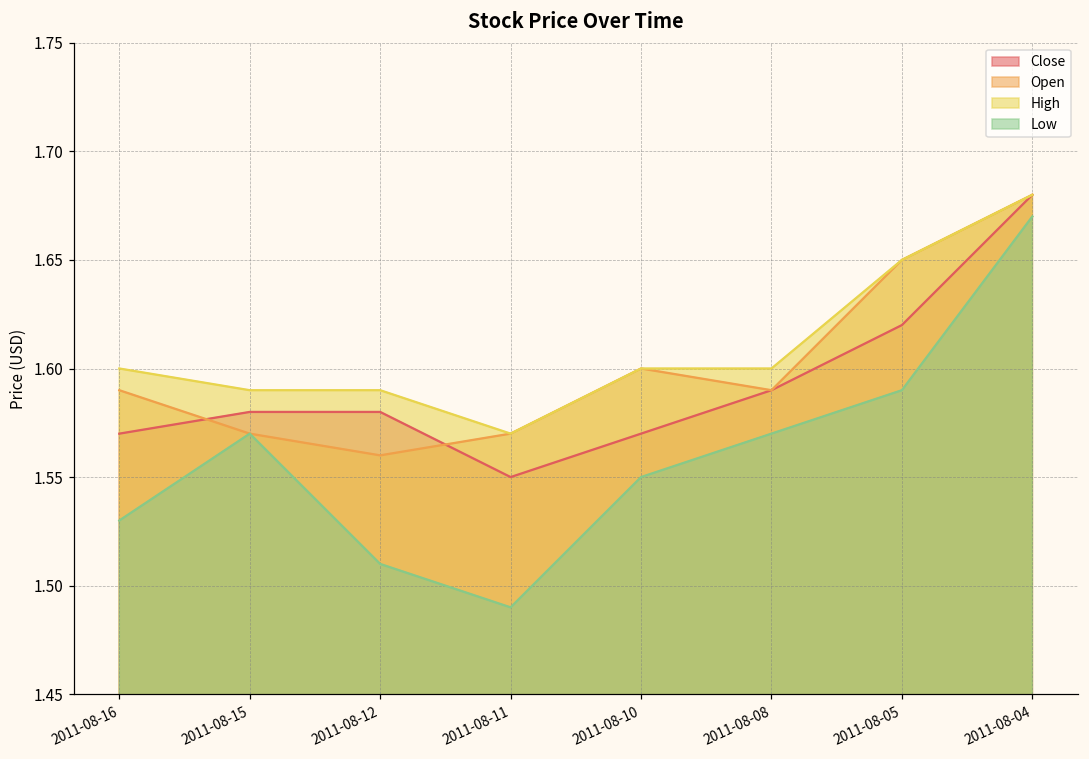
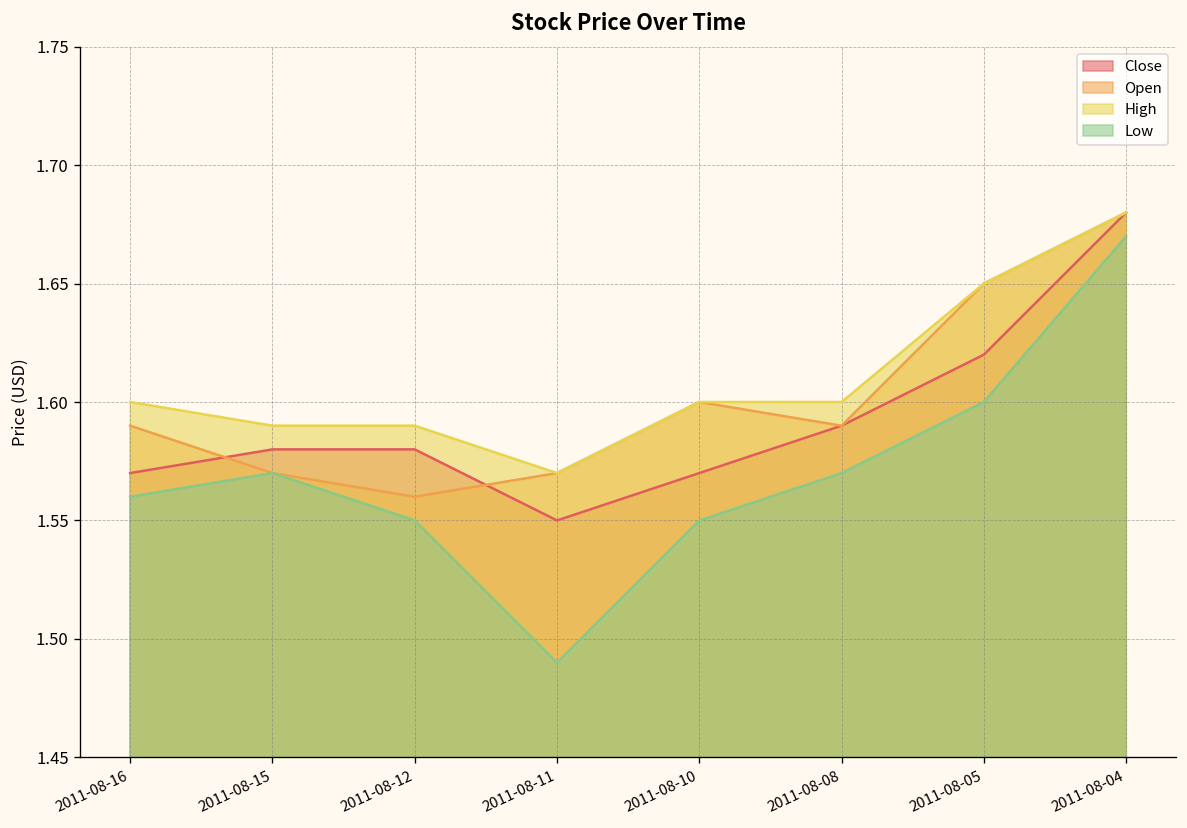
Low, 2011-08-16: 1.53 -> 1.56
Low, 2011-08-12: 1.51 -> 1.55
Low, 2011-08-05: 1.59 -> 1.60
